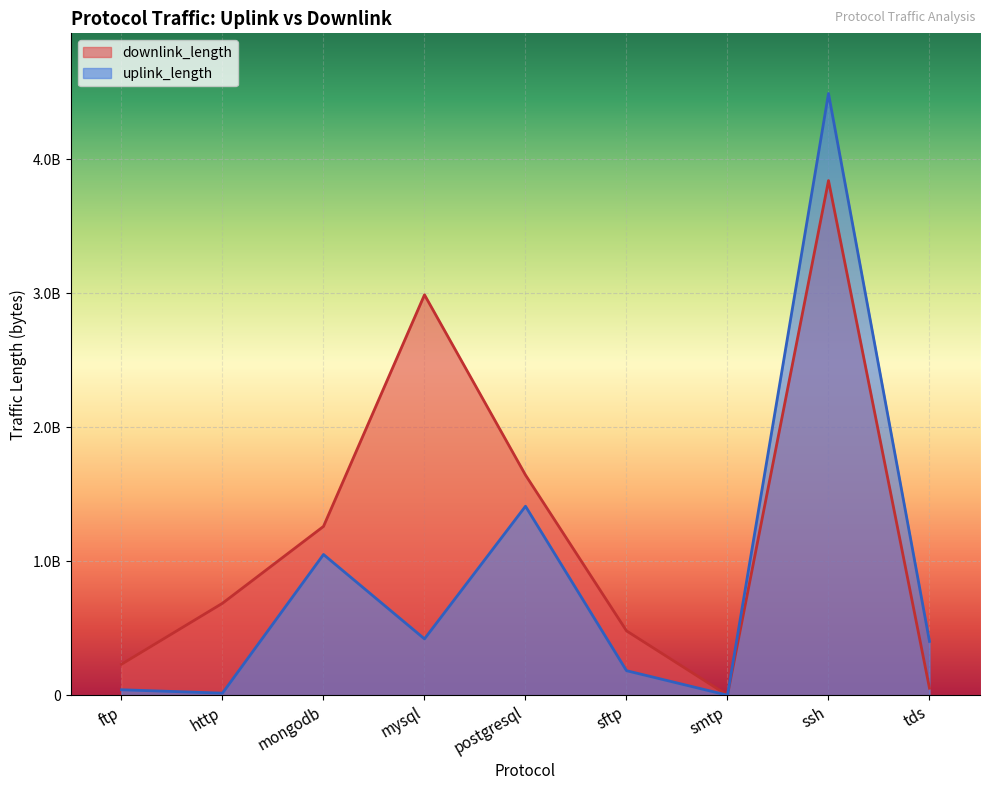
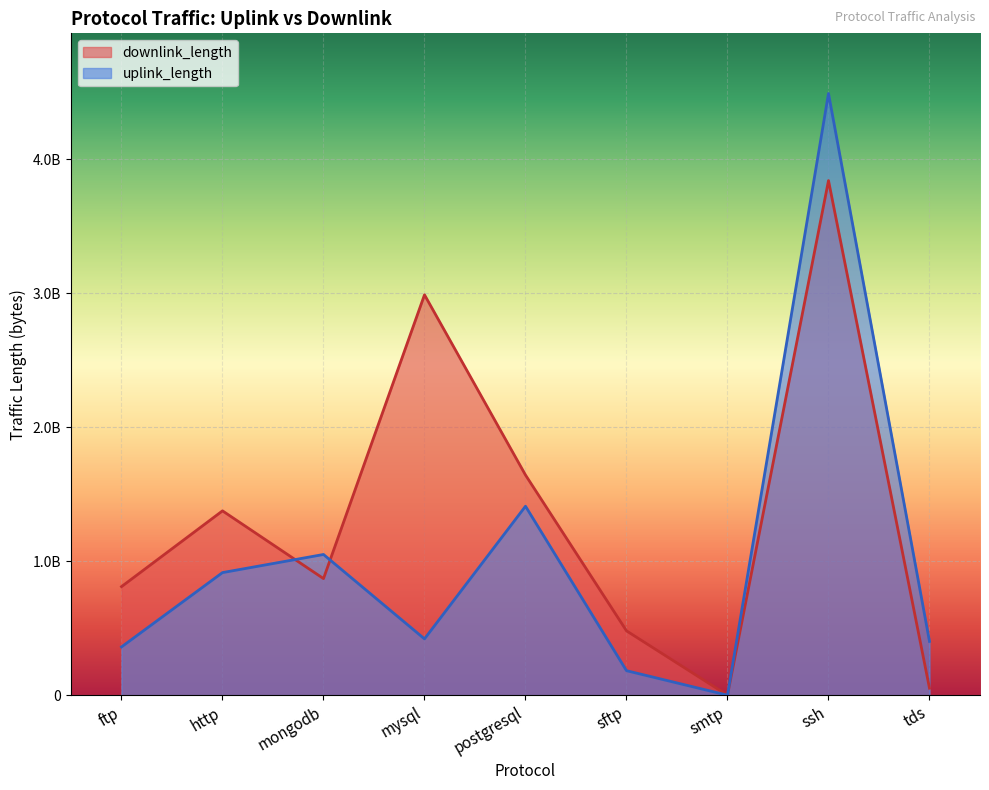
downlink_length, ftp: 230000000 -> 810000000
uplink_length, ftp: 40000000 -> 360000000
downlink_length, http: 690000000 -> 1380000000
uplink_length, http: 20000000 -> 910000000
downlink_length, mongodb: 1260000000 -> 870000000
